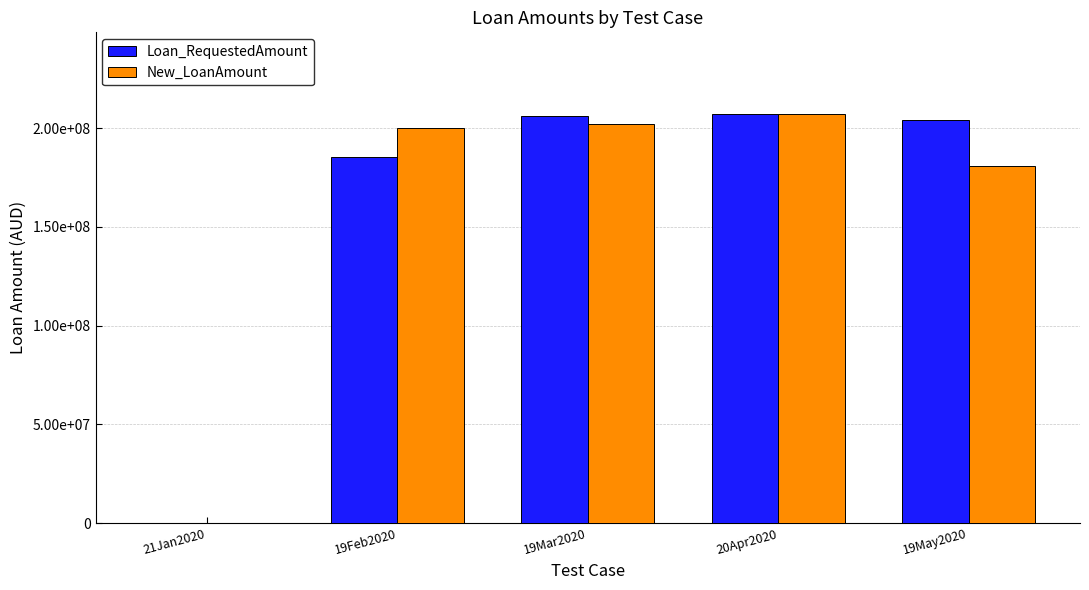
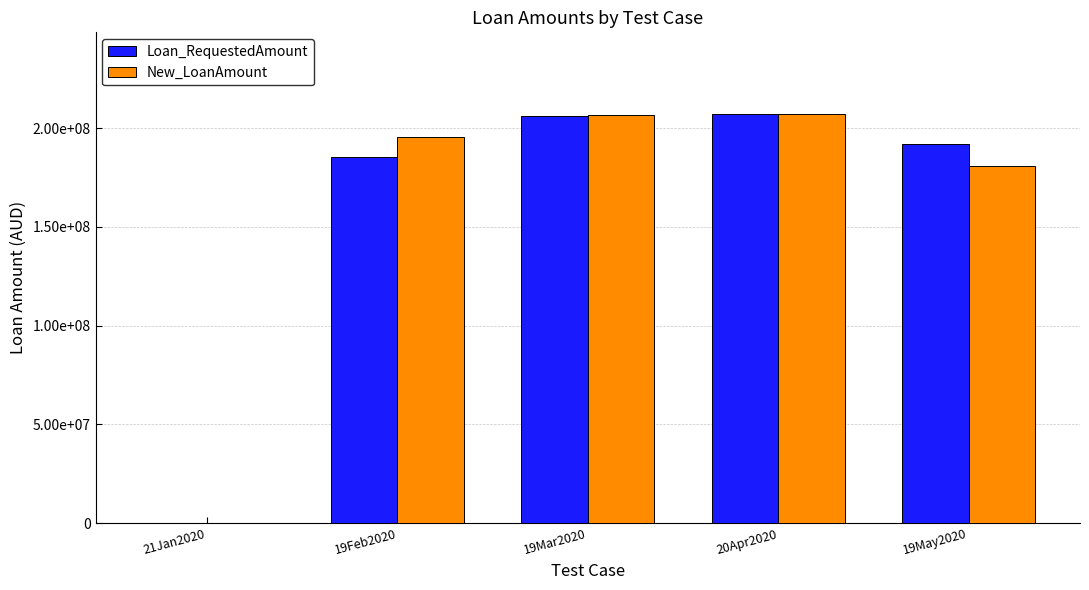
New_LoanAmount, 19Feb2020: 200000000 -> 196000000
New_LoanAmount, 19Mar2020: 202000000 -> 207000000
Loan_RequestedAmount, 19May2020: 204000000 -> 192000000
